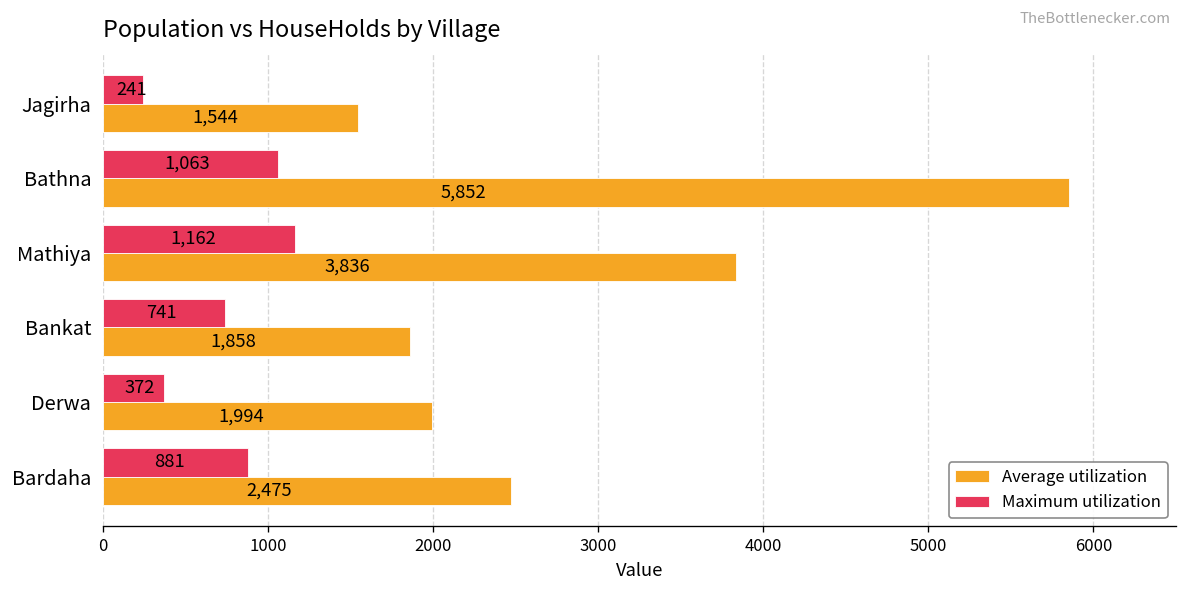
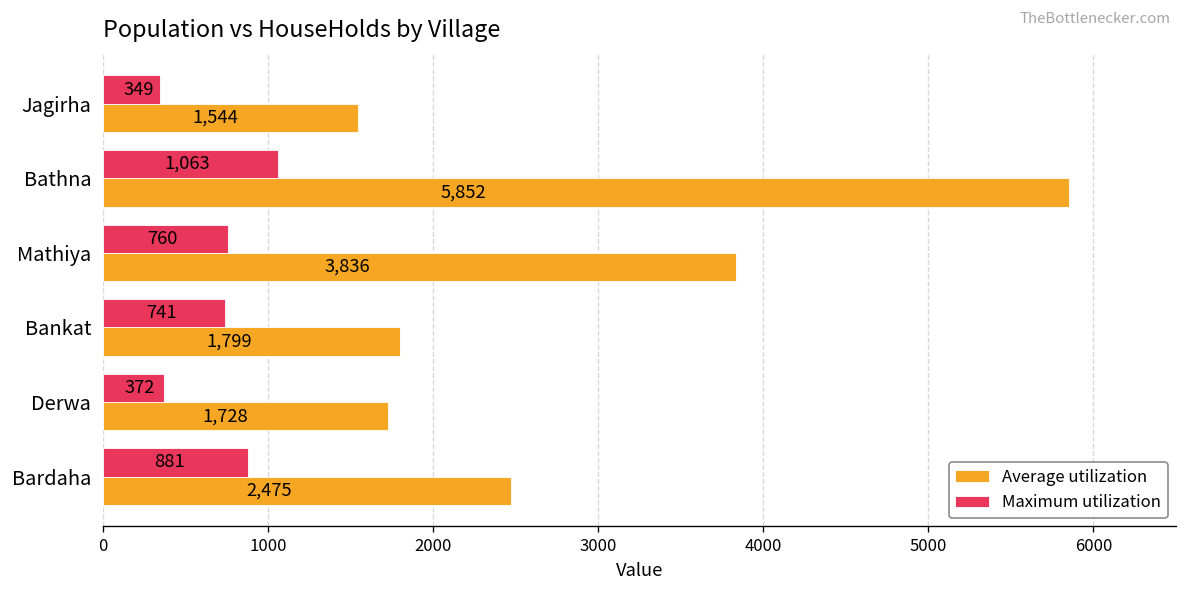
Maximum utilization, Jagirha: 241 -> 349
Maximum utilization, Mathiya: 1,162 -> 760
Average utilization, Bankat: 1,858 -> 1,799
Average utilization, Derwa: 1,994 -> 1,728
